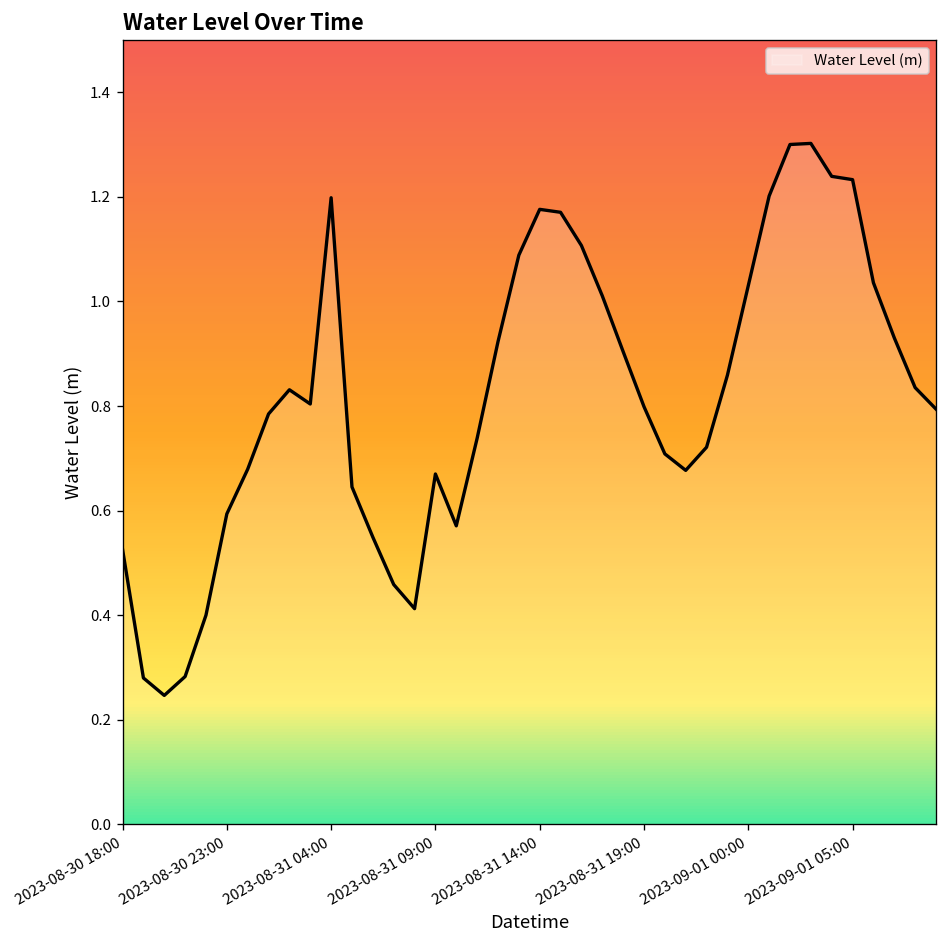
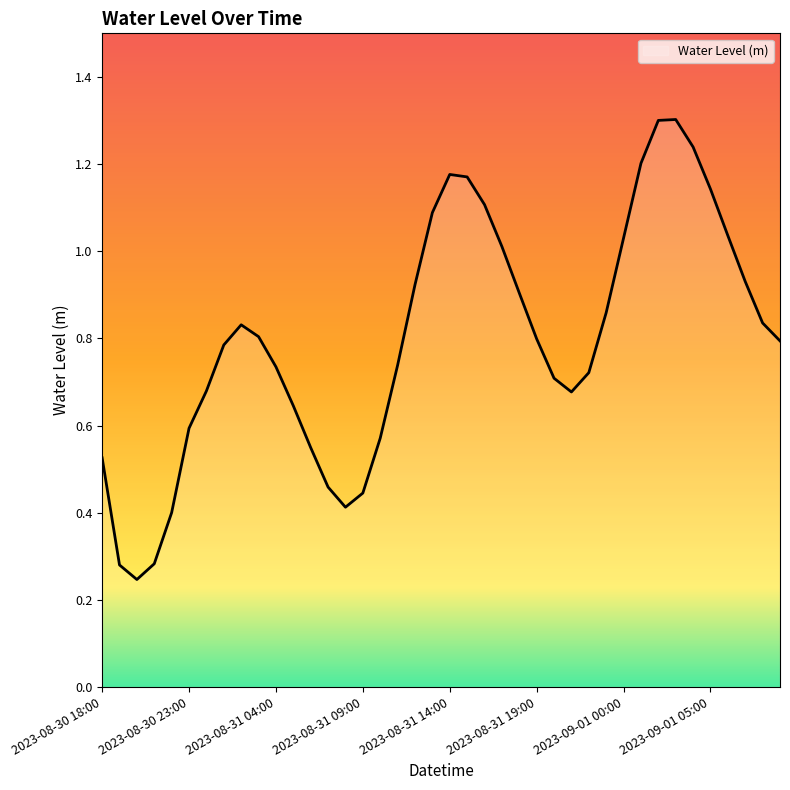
2023-08-31 04:00: 1.20 -> 0.73
2023-08-31 09:00: 0.67 -> 0.45
2023-09-01 05:00: 1.23 -> 1.14
